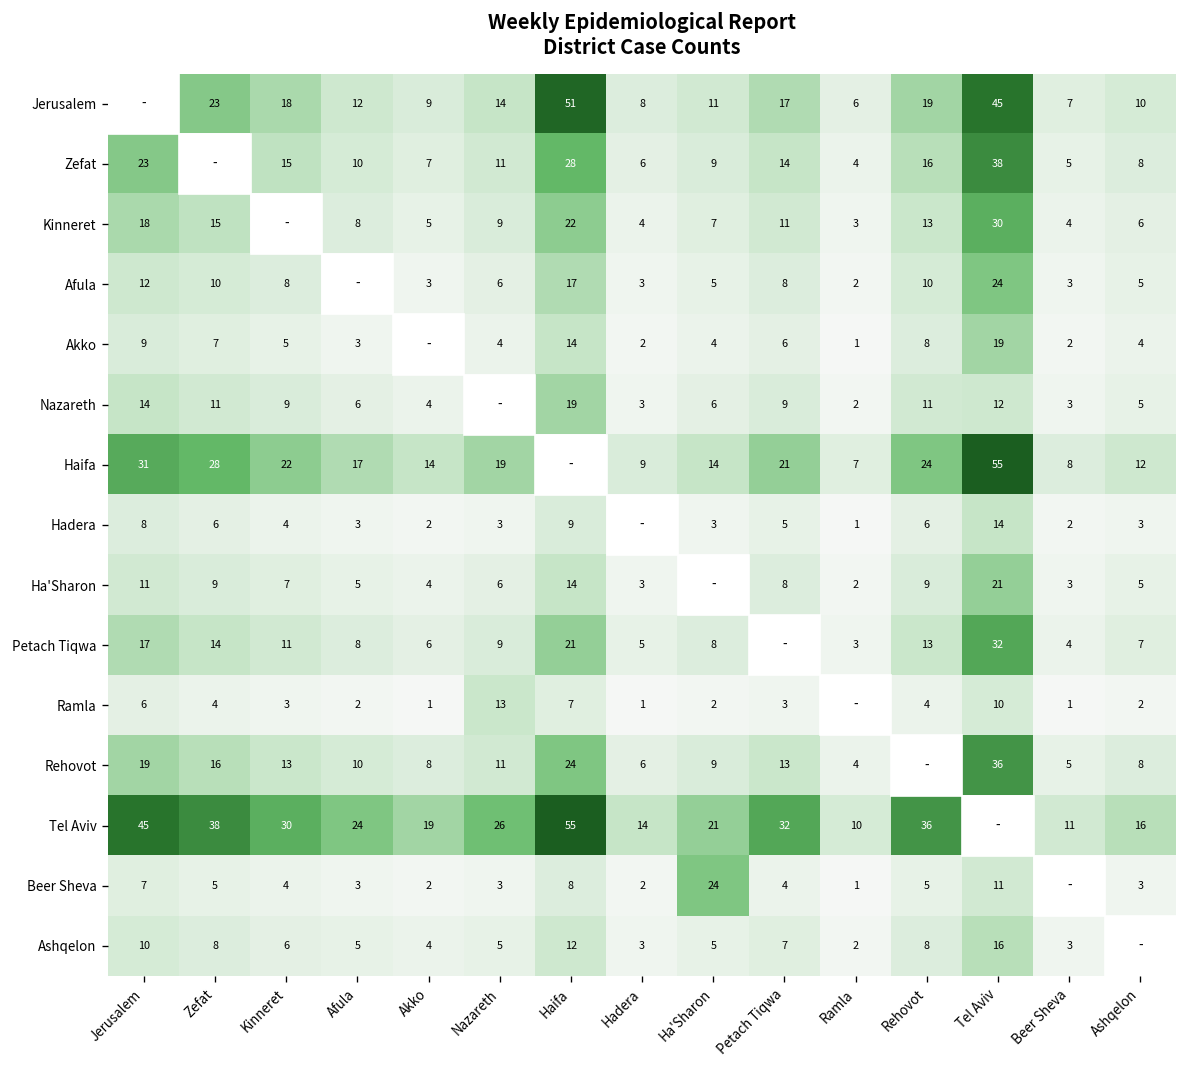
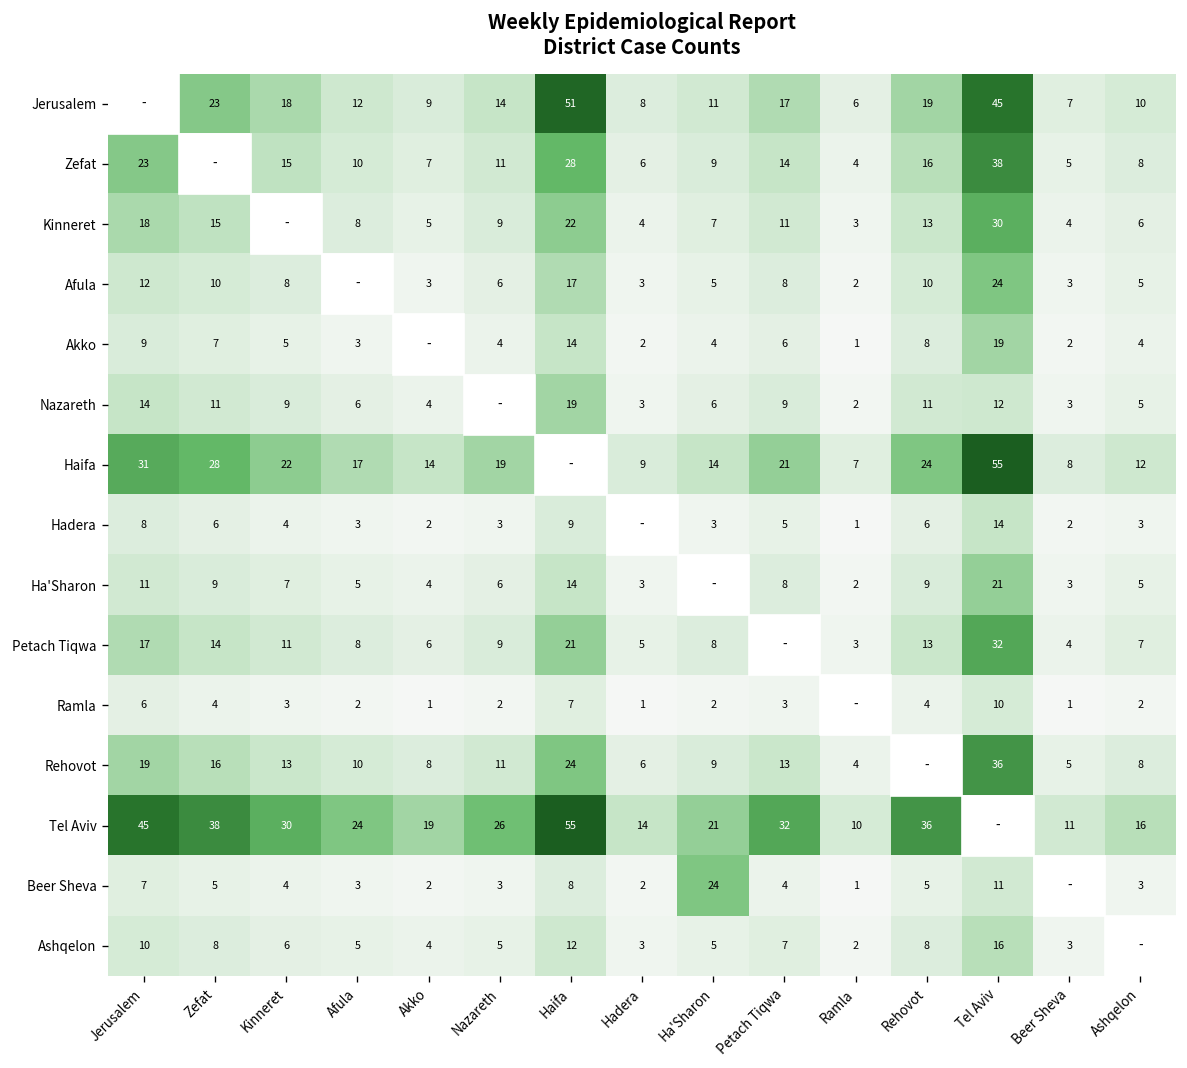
Ramla, Nazareth: 13 -> 2
